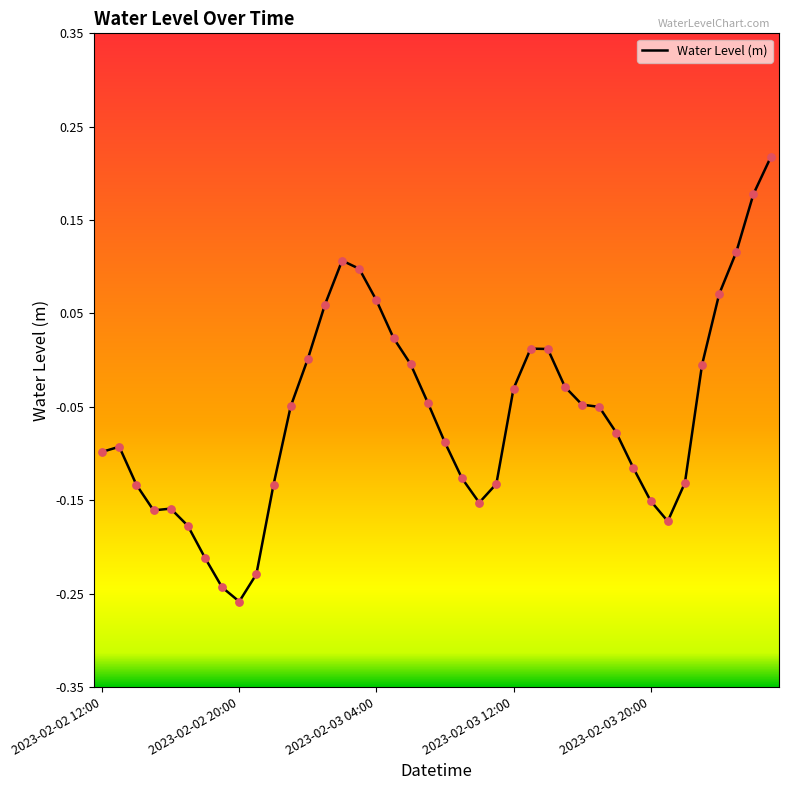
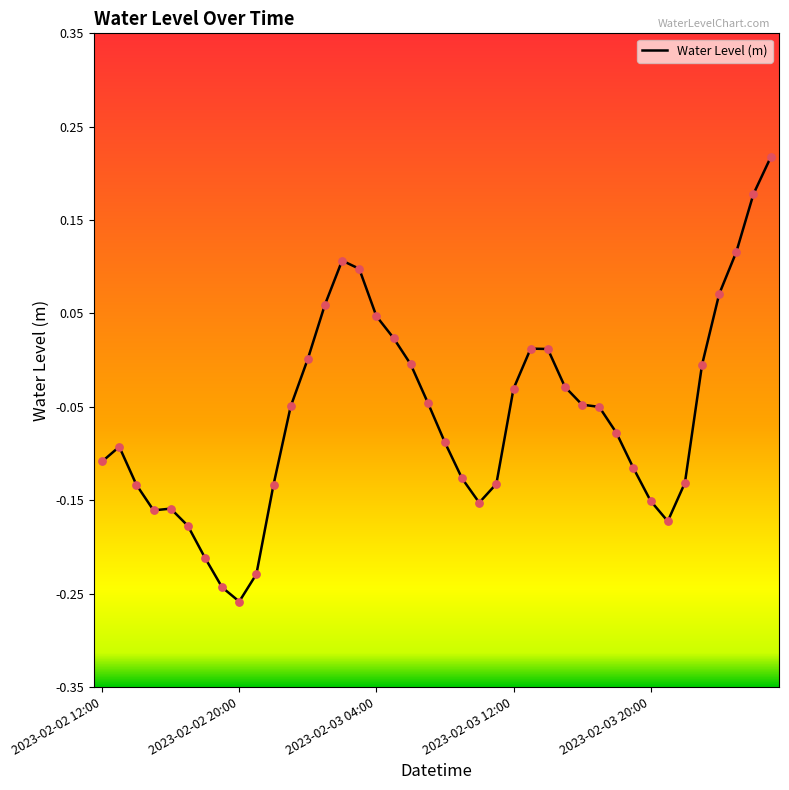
2023-02-02 12:00: -0.10 -> -0.11
2023-02-03 04:00: 0.06 -> 0.05
